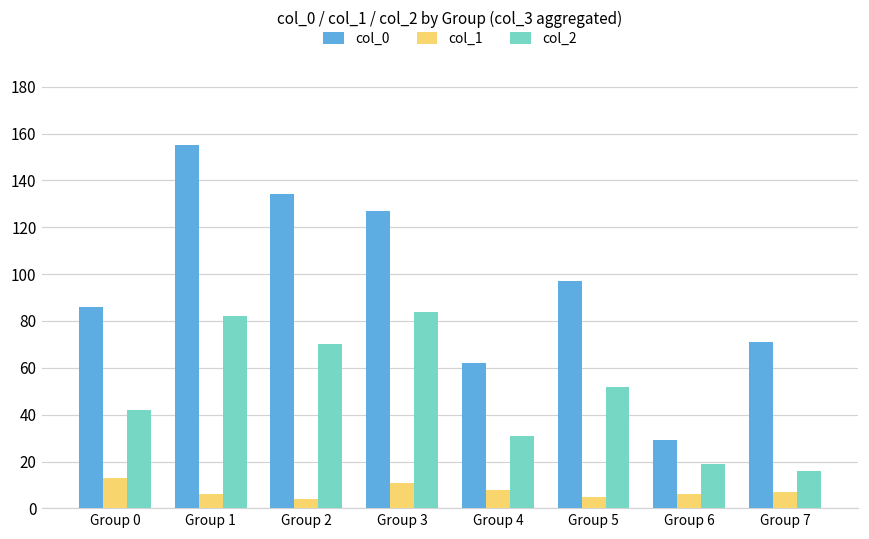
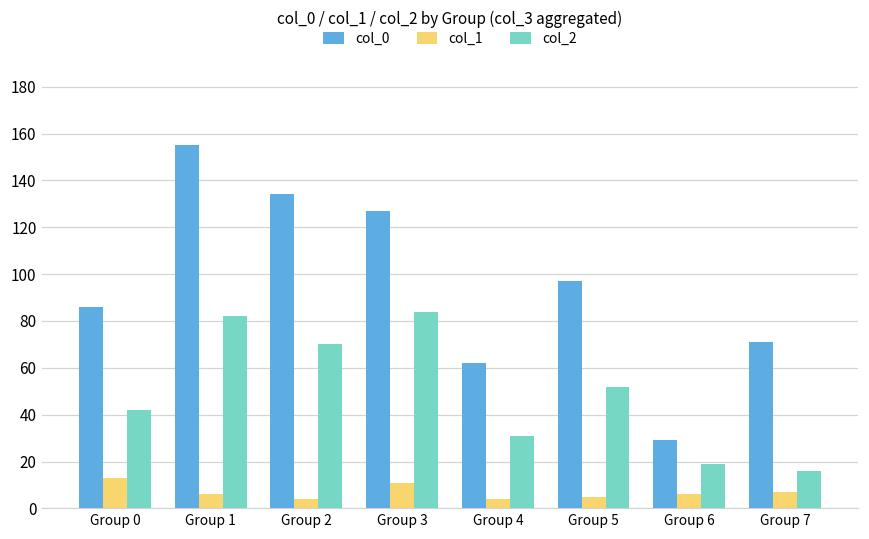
col_1, Group 4: 8 -> 4
